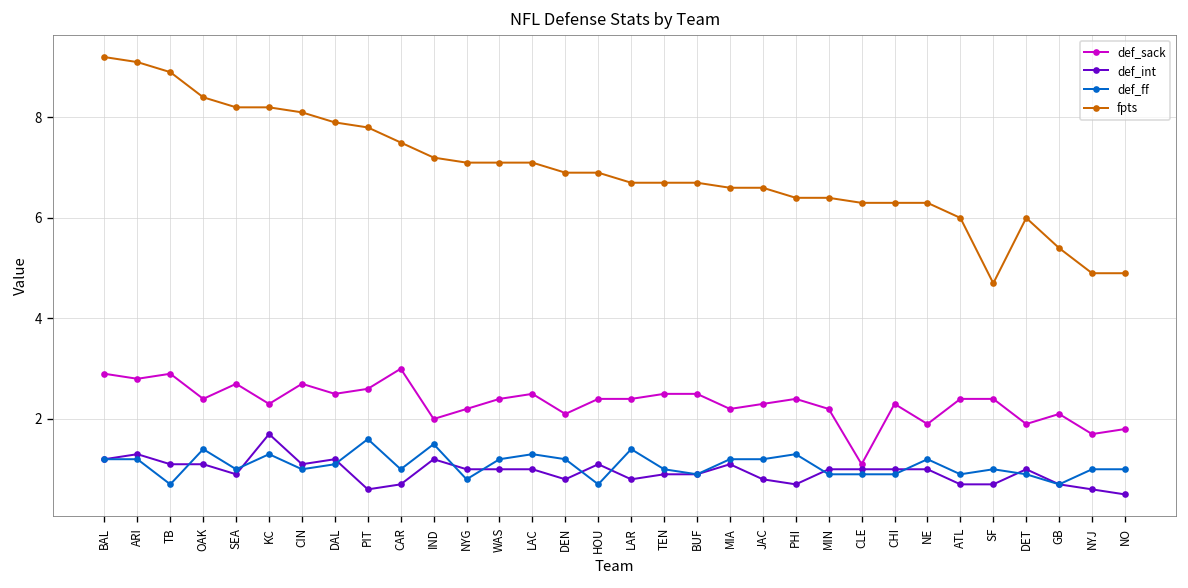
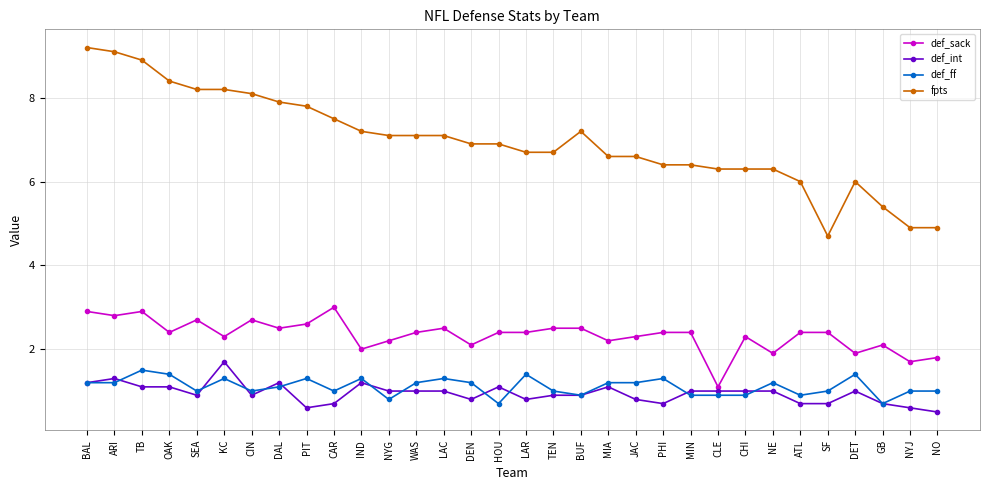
def_ff, TB: 0.7 -> 1.5
def_int, CIN: 1.1 -> 0.9
def_ff, PIT: 1.6 -> 1.3
def_ff, IND: 1.5 -> 1.3
fpts, BUF: 6.7 -> 7.2
def_sack, MIN: 2.2 -> 2.4
def_ff, DET: 0.9 -> 1.4
